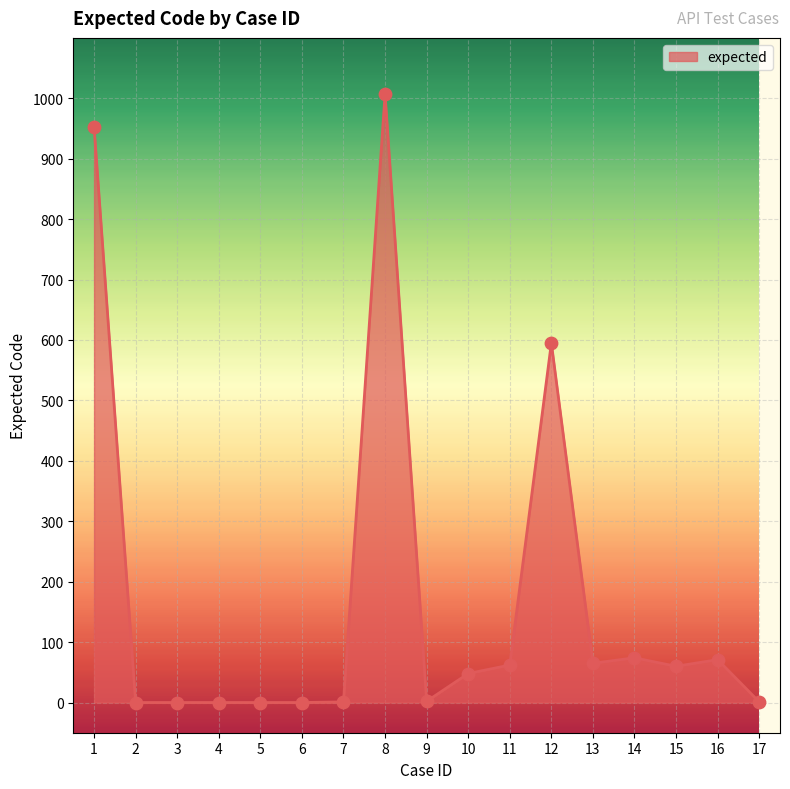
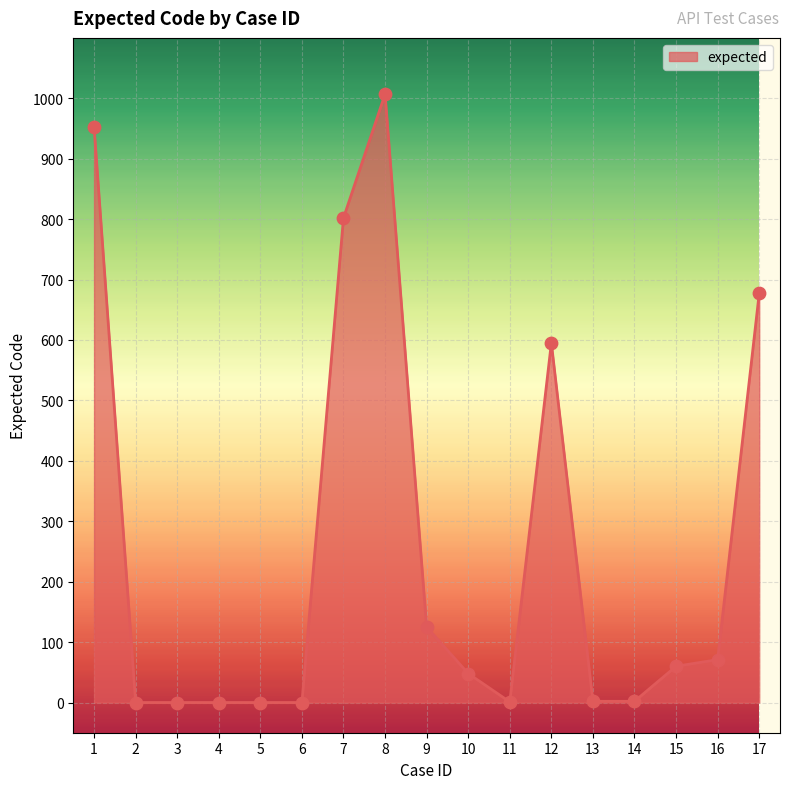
7: 0 -> 800
9: 0 -> 130
11: 60 -> 0
13: 70 -> 0
14: 70 -> 0
17: 0 -> 680
